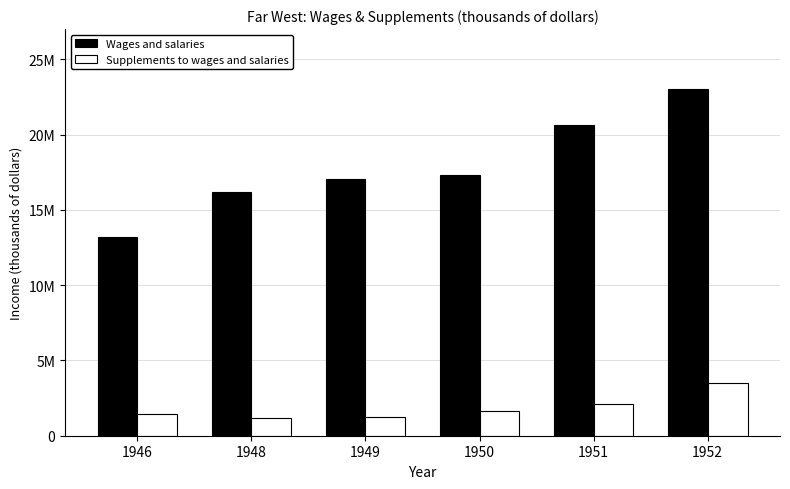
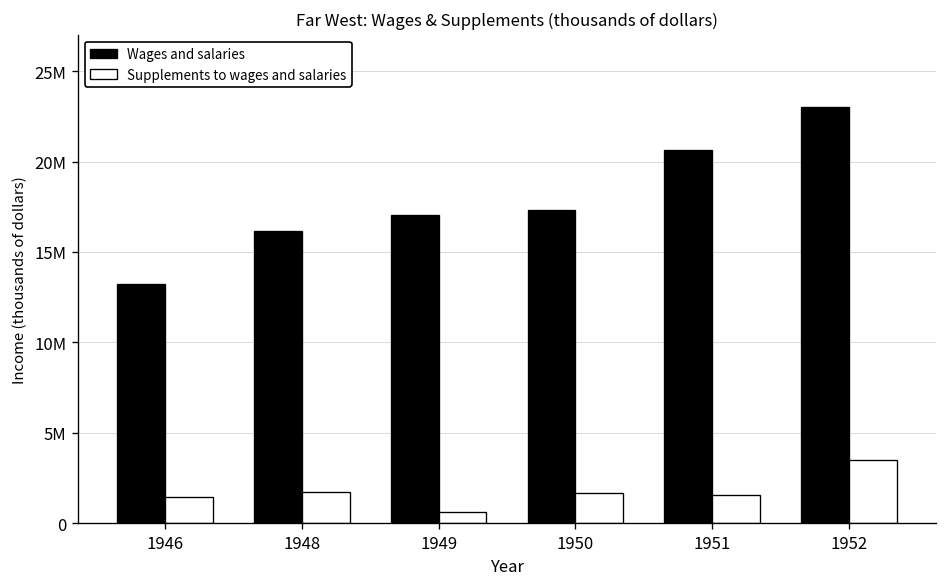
Supplements to wages and salaries, 1948: 1200000 -> 1700000
Supplements to wages and salaries, 1949: 1300000 -> 600000
Supplements to wages and salaries, 1951: 2100000 -> 1500000
